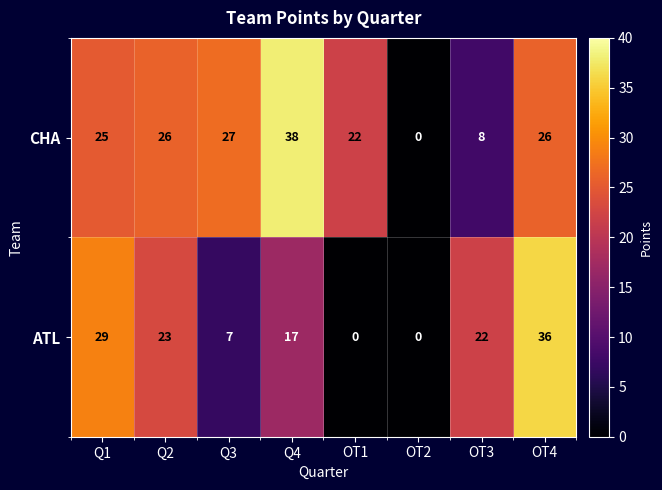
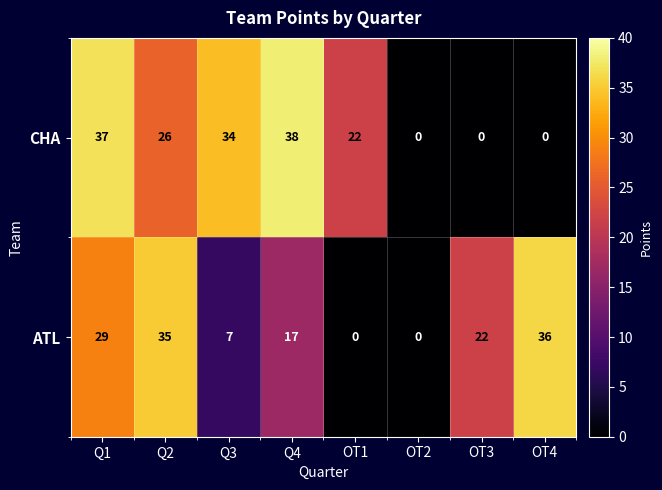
CHA, Q1: 25 -> 37
CHA, Q3: 27 -> 34
CHA, OT3: 8 -> 0
CHA, OT4: 26 -> 0
ATL, Q2: 23 -> 35
